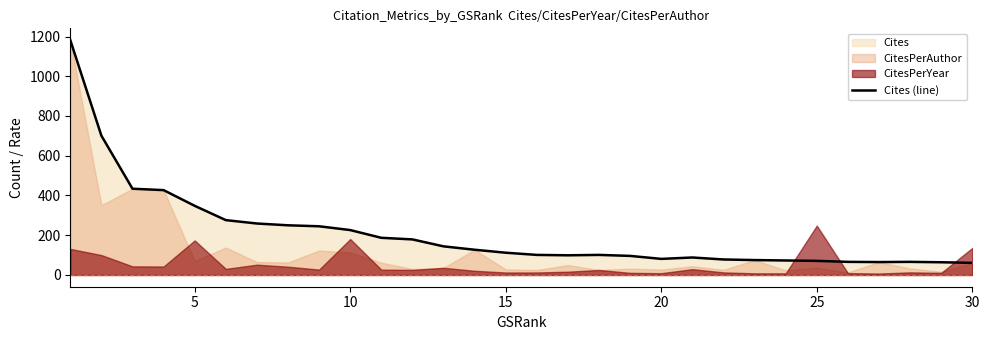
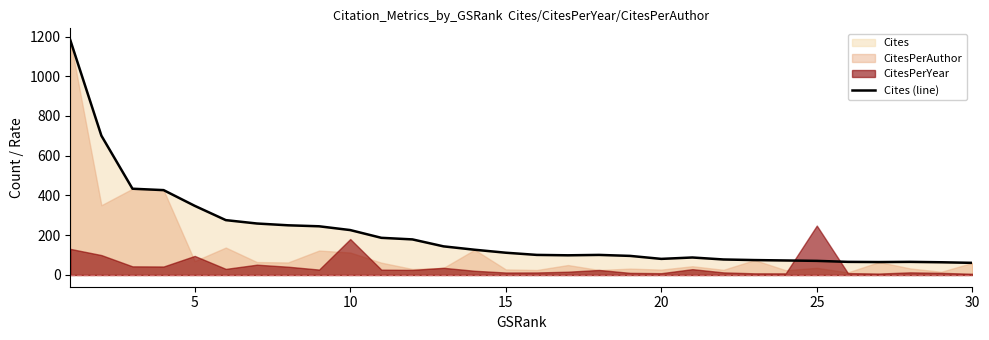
CitesPerYear, 5: 170 -> 100
CitesPerYear, 30: 140 -> 10
